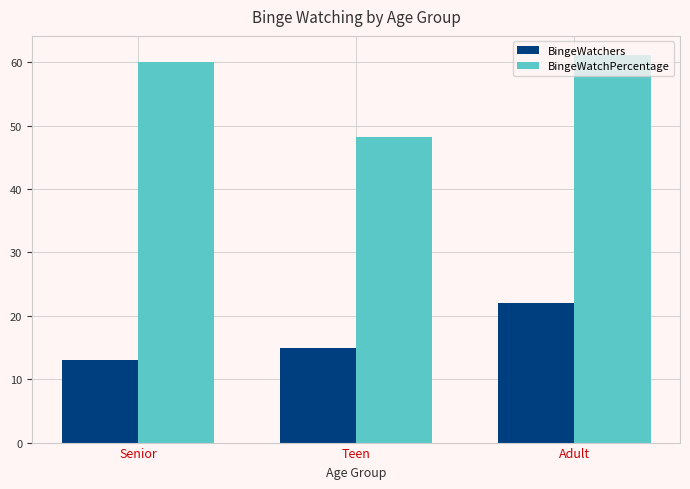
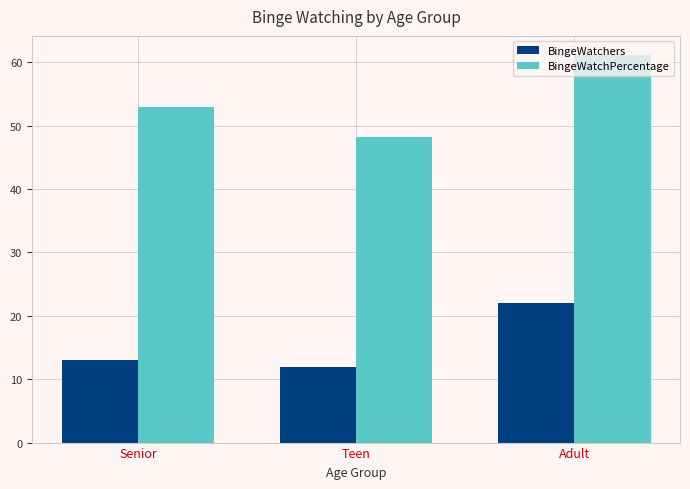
BingeWatchPercentage, Senior: 60 -> 53
BingeWatchers, Teen: 15 -> 12
